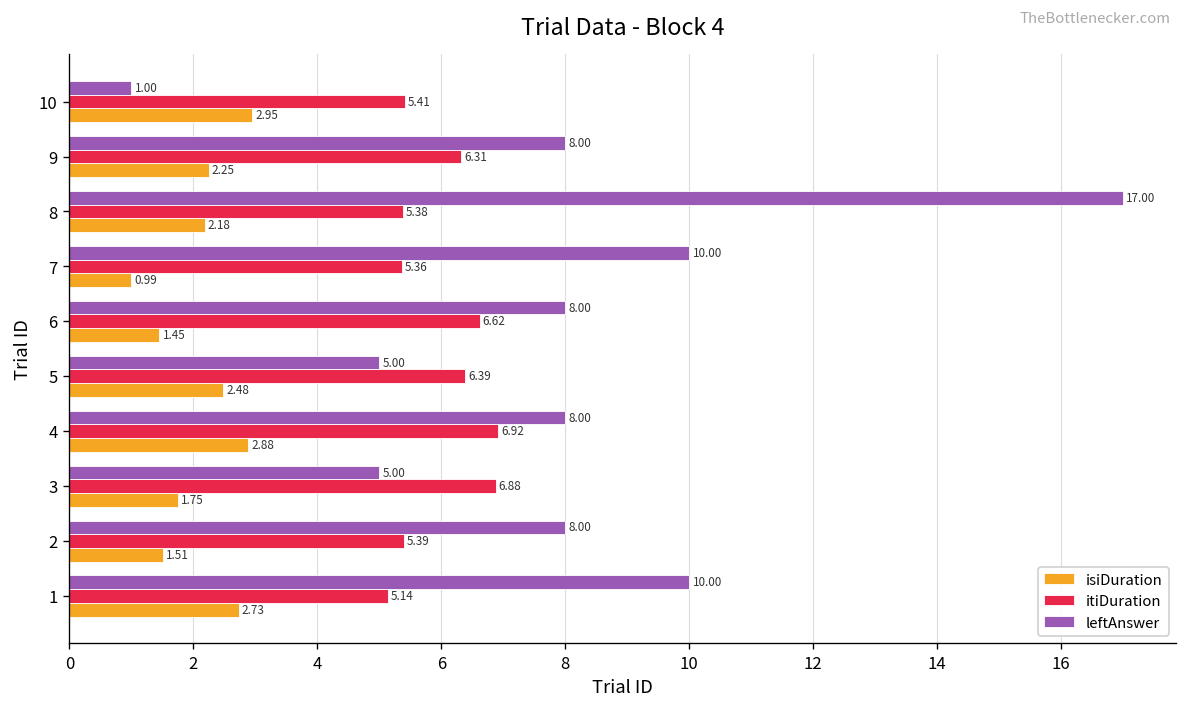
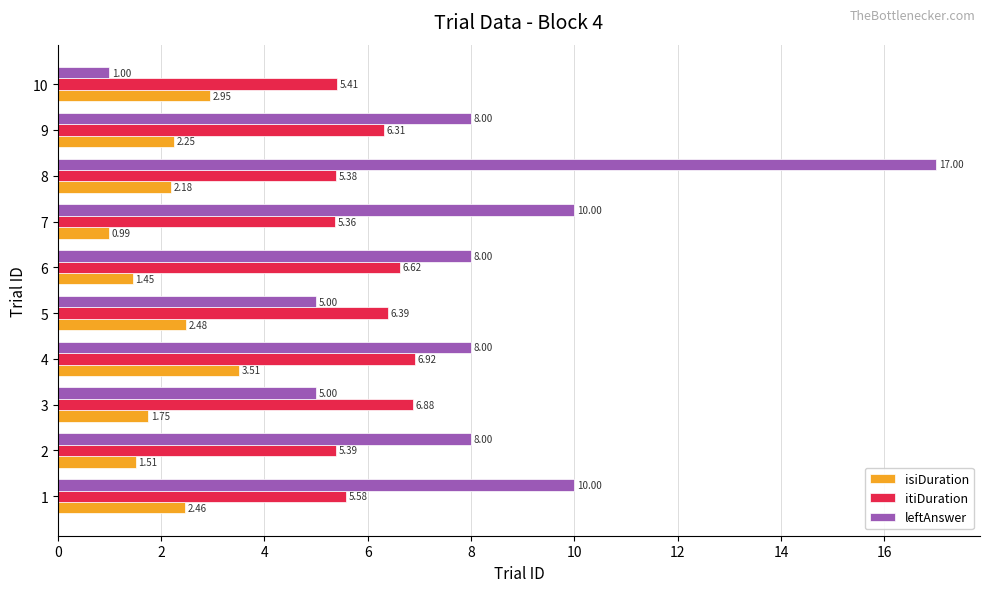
isiDuration, 4: 2.88 -> 3.51
itiDuration, 1: 5.14 -> 5.58
isiDuration, 1: 2.73 -> 2.46
